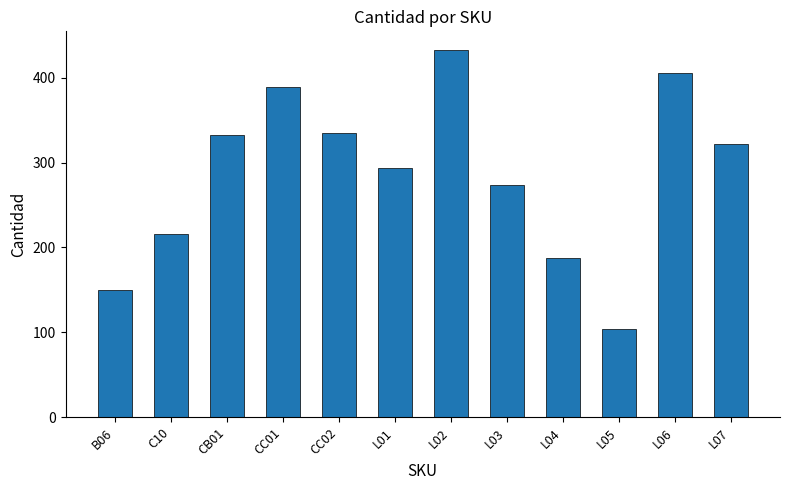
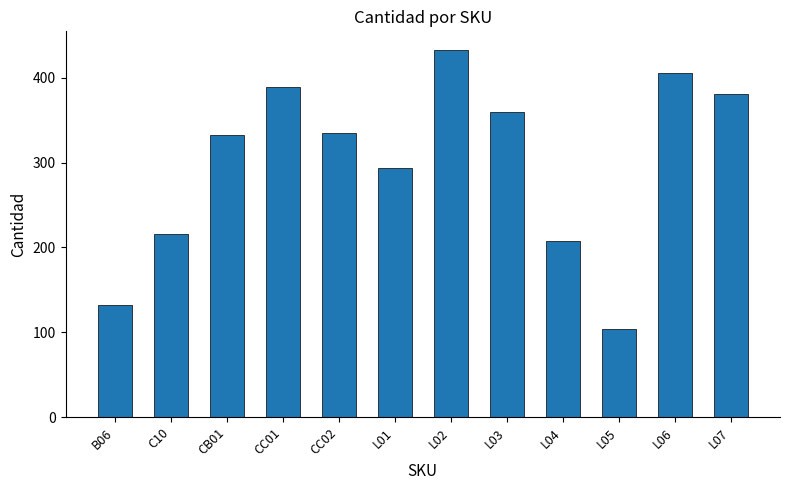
B06: 150 -> 130
L03: 270 -> 360
L04: 190 -> 210
L07: 320 -> 380
